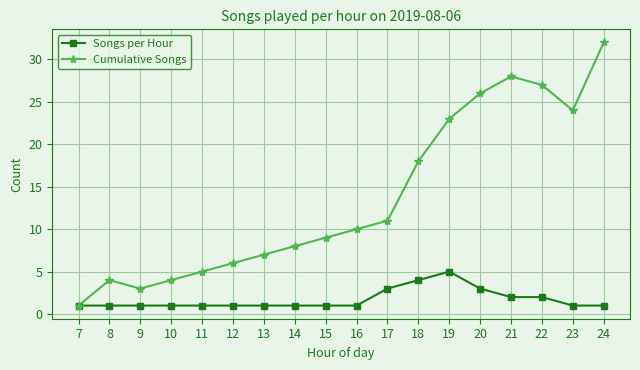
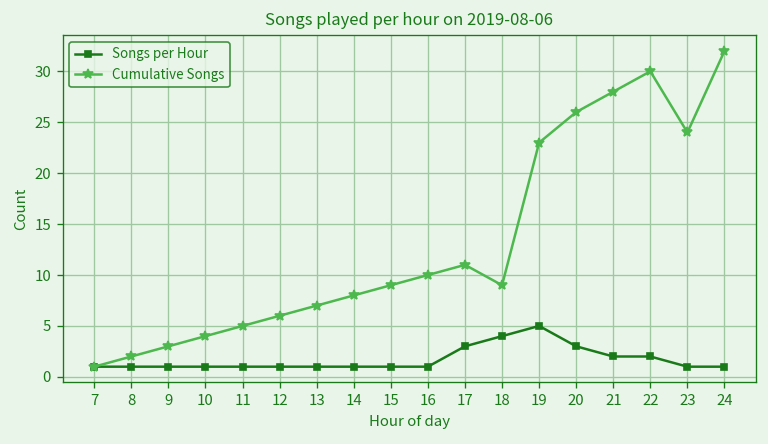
Cumulative Songs, 8: 4 -> 2
Cumulative Songs, 18: 18 -> 9
Cumulative Songs, 22: 27 -> 30
